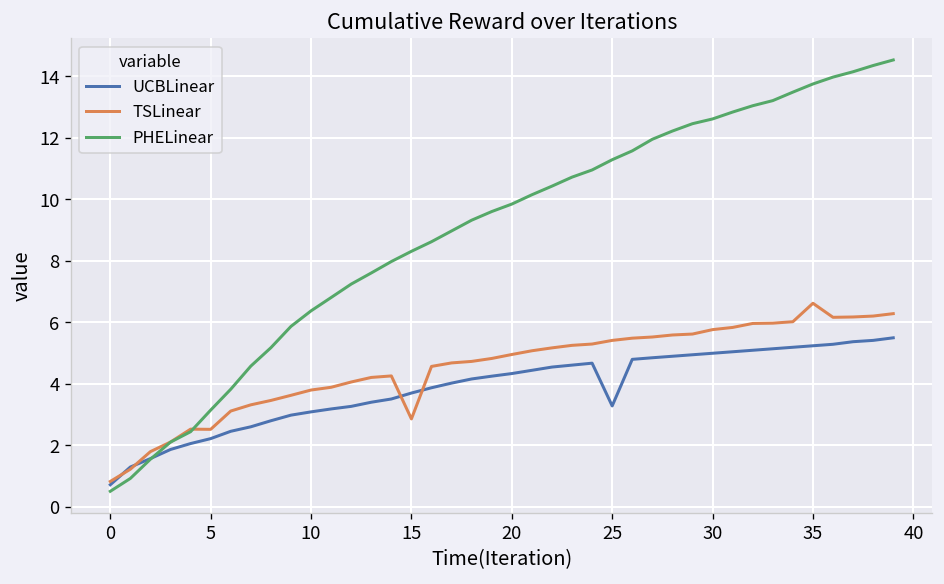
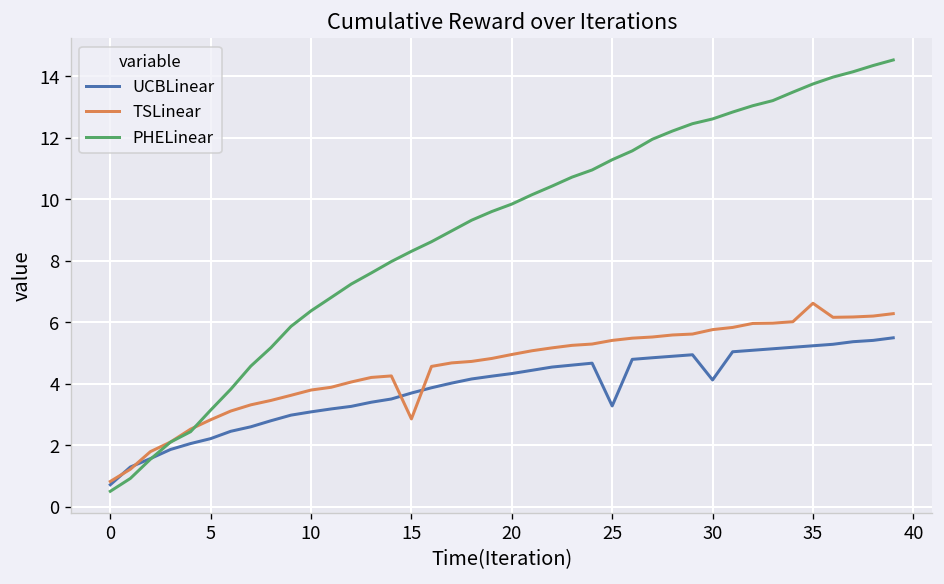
TSLinear, 5: 2.5 -> 2.8
UCBLinear, 30: 5.0 -> 4.1
